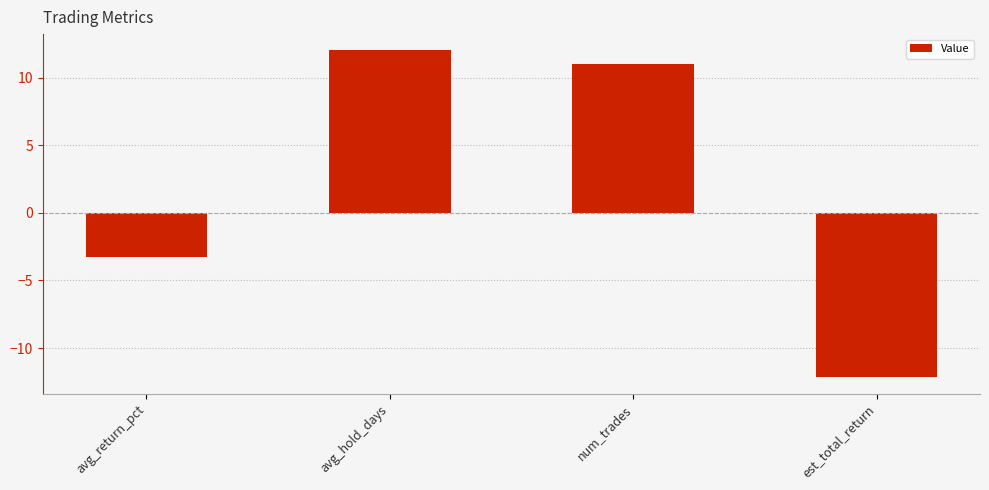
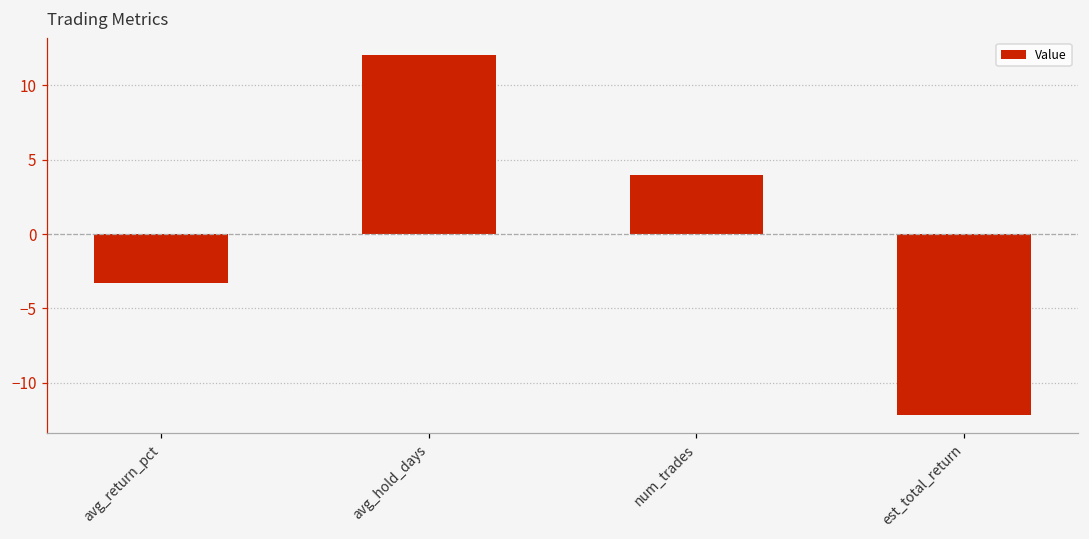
num_trades: 11 -> 4
